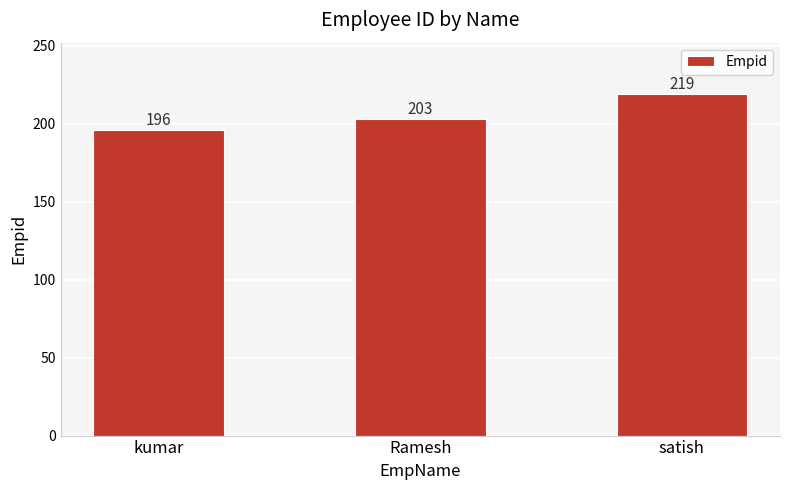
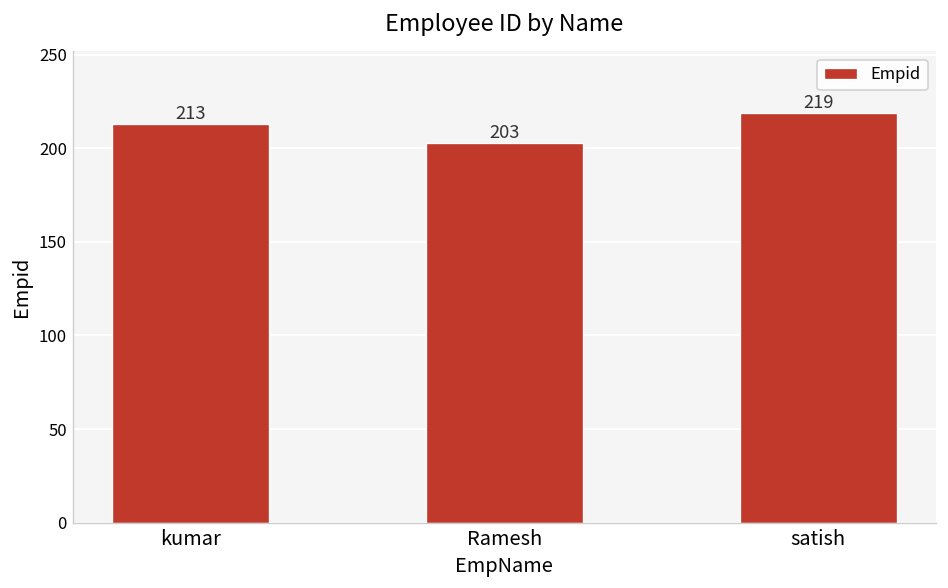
kumar: 196 -> 213
